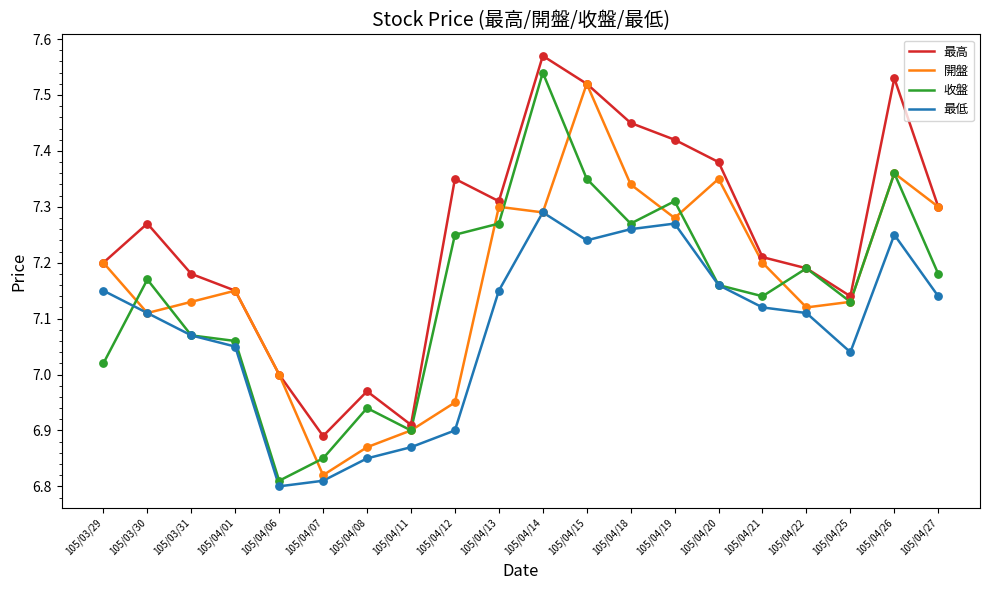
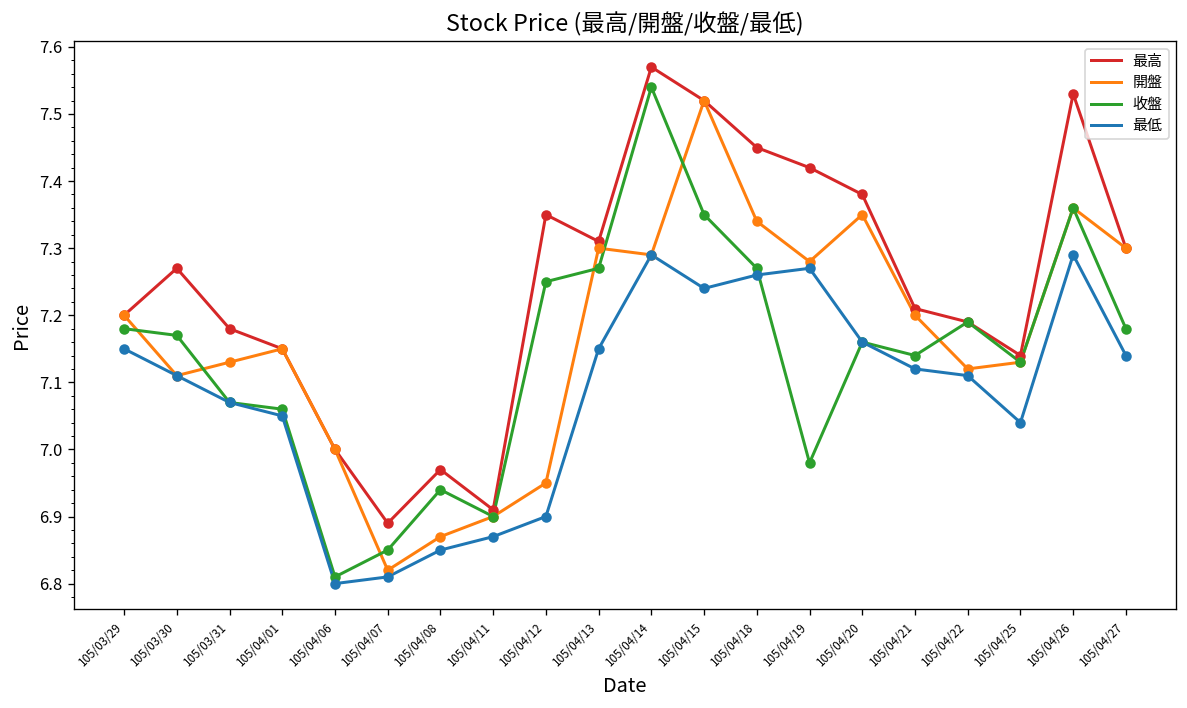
收盤, 105/03/29: 7.02 -> 7.18
收盤, 105/04/19: 7.31 -> 6.98
最低, 105/04/26: 7.25 -> 7.29
